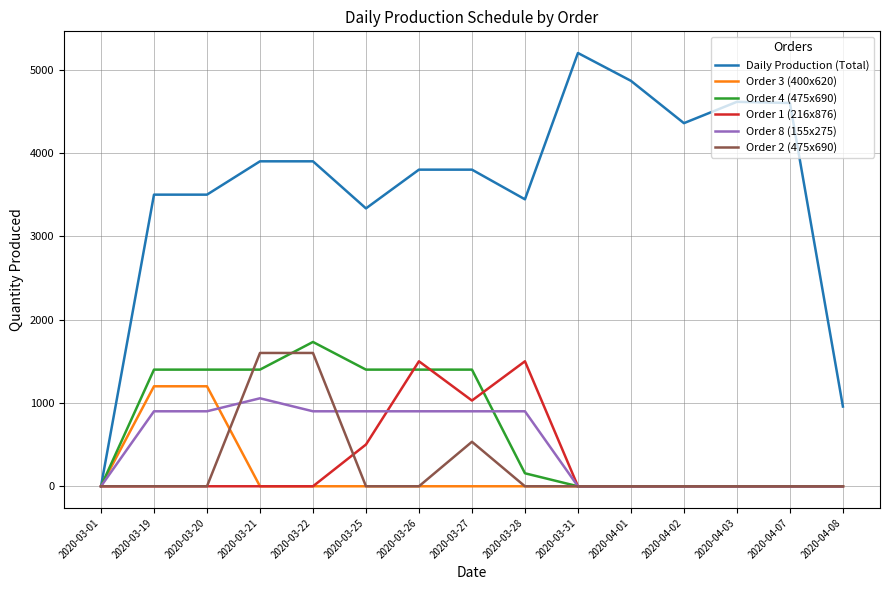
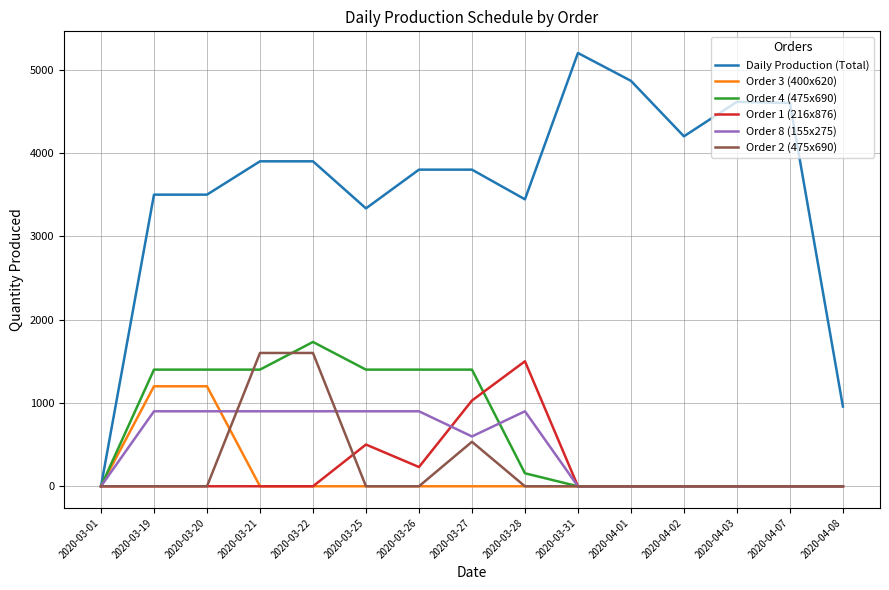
Order 8 (155x275), 2020-03-21: 1100 -> 900
Order 1 (216x876), 2020-03-26: 1500 -> 200
Order 8 (155x275), 2020-03-27: 900 -> 600
Daily Production (Total), 2020-04-02: 4400 -> 4200
